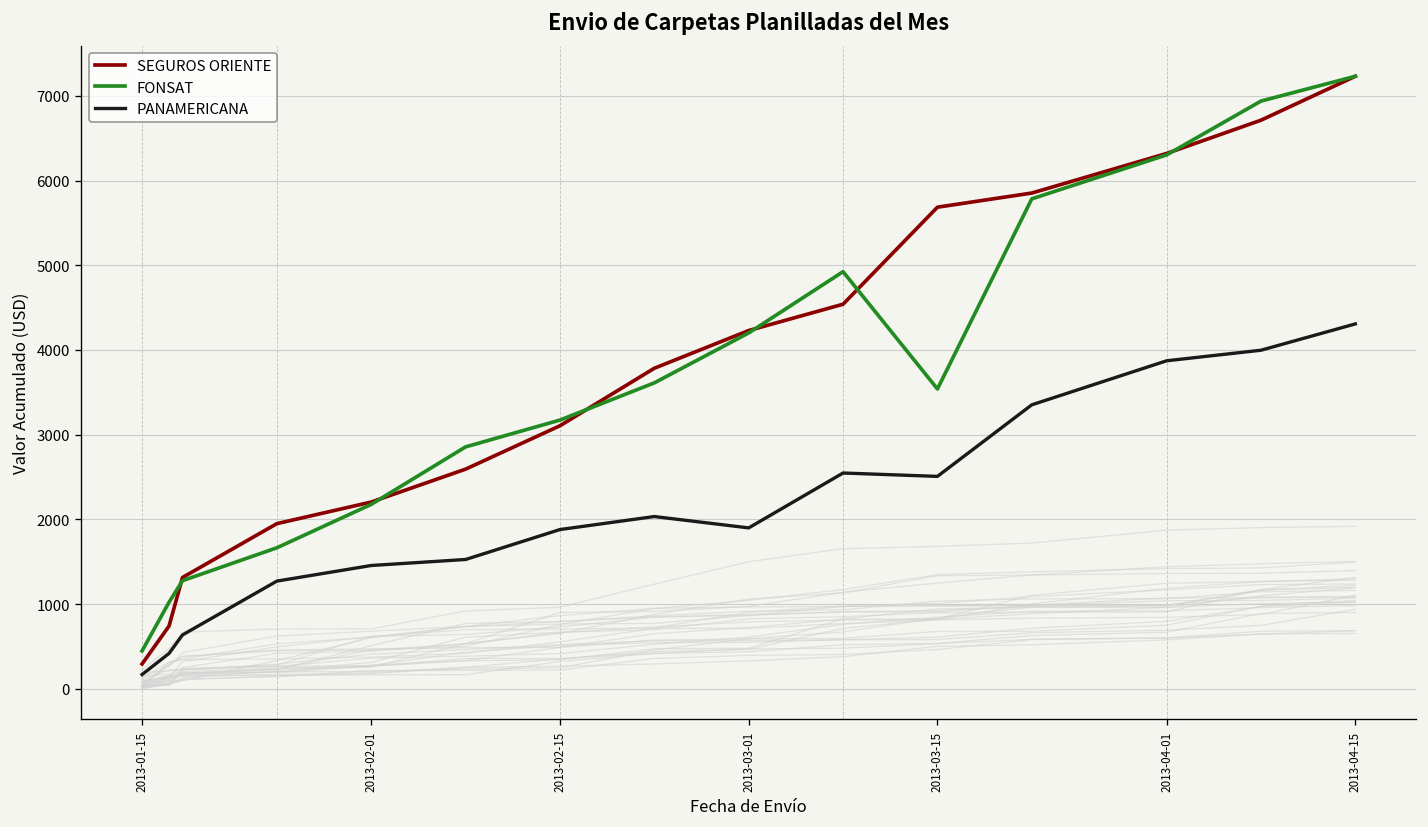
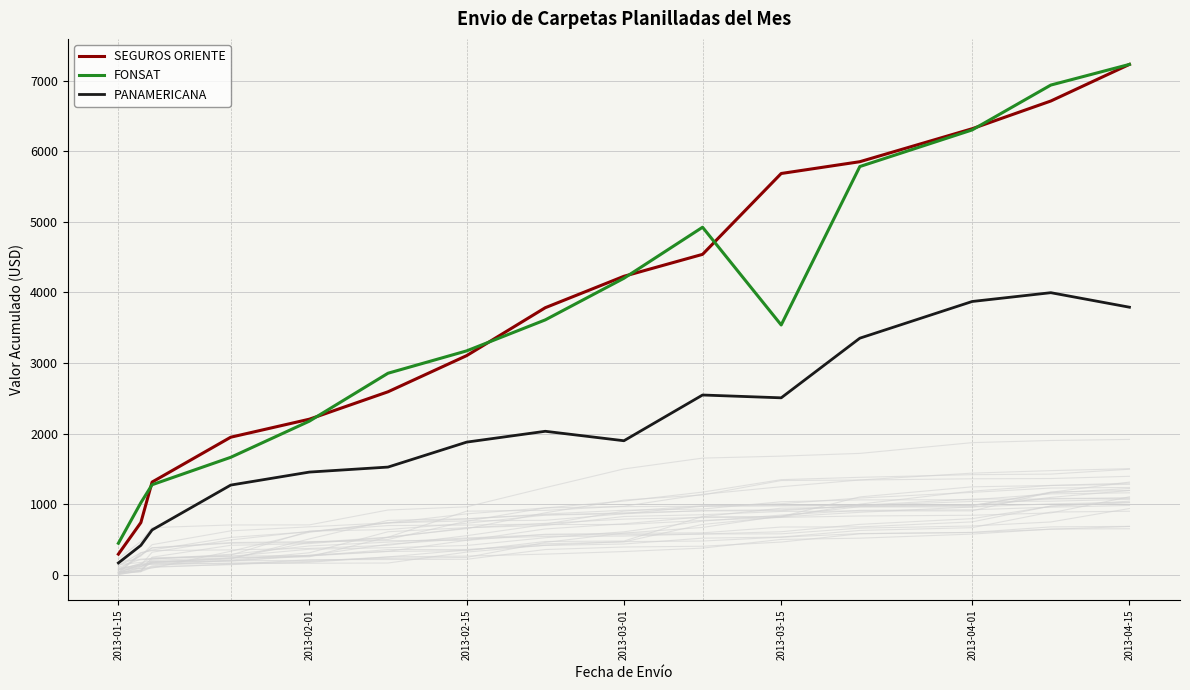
PANAMERICANA, 2013-04-15: 4300 -> 3800
